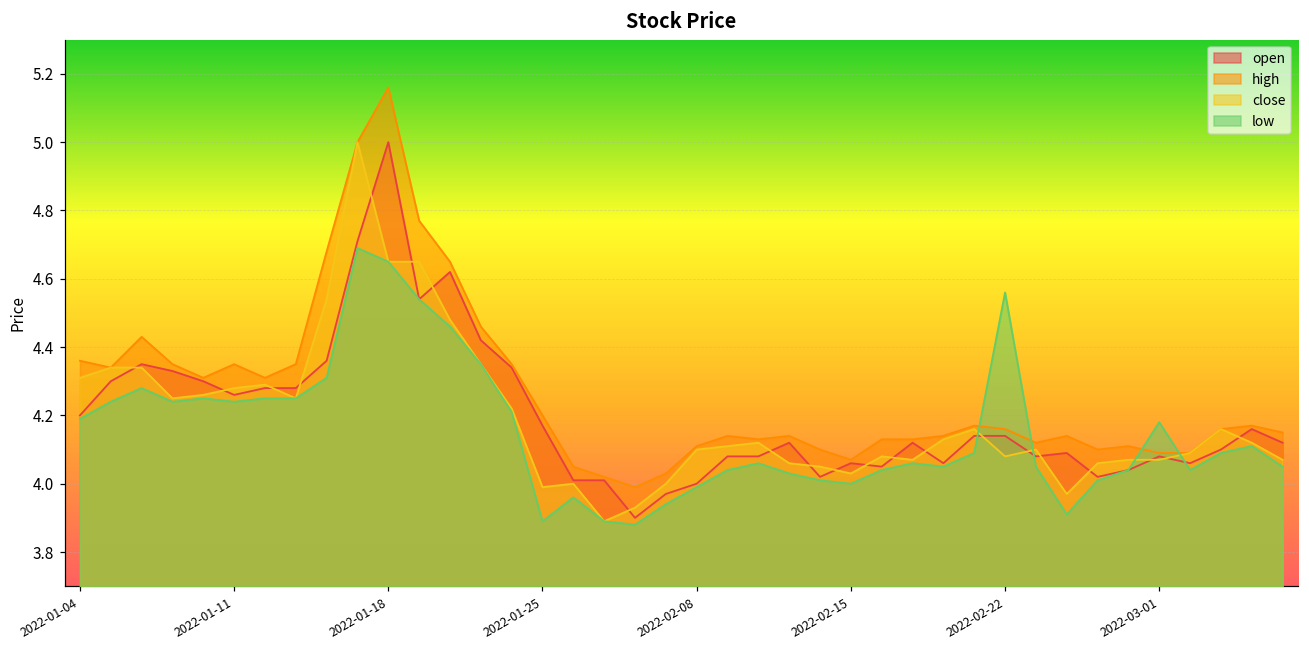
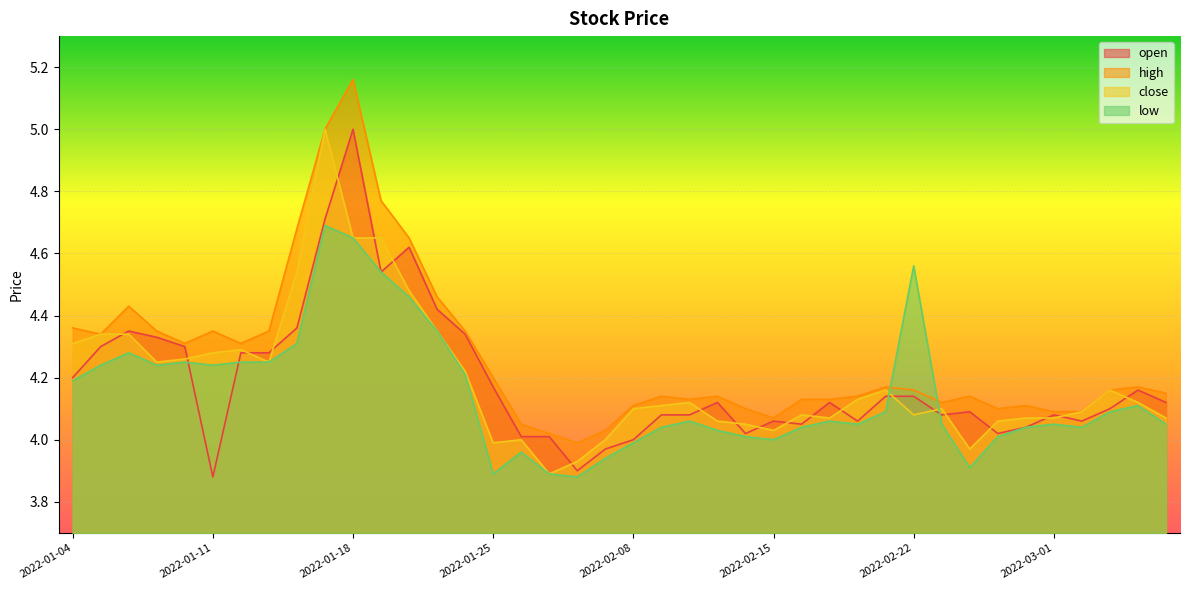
open, 2022-01-11: 4.26 -> 3.88
low, 2022-03-01: 4.18 -> 4.05
